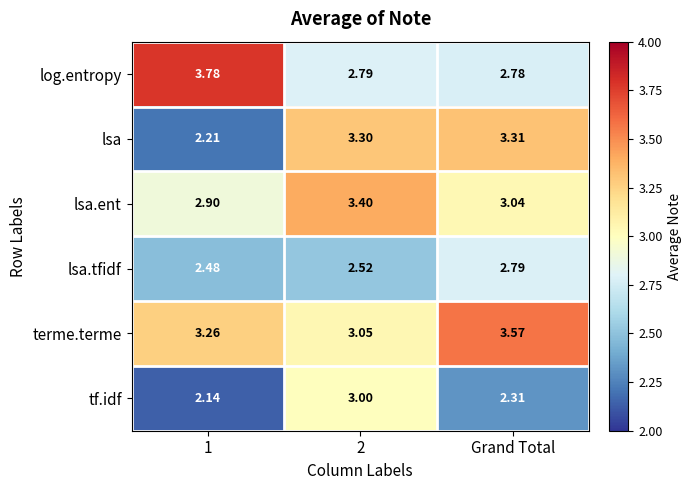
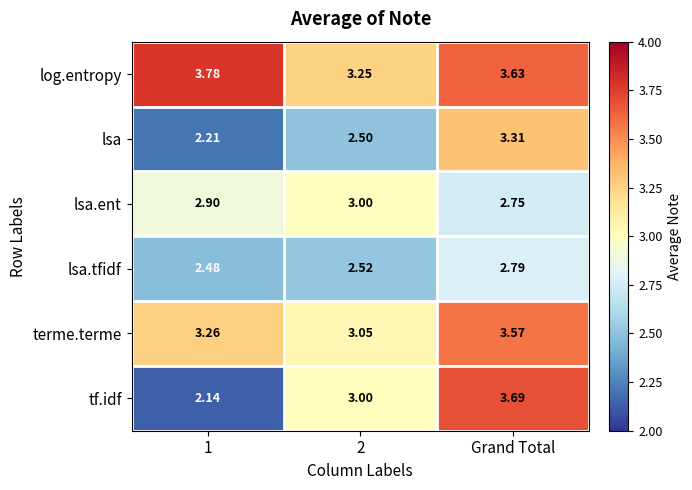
log.entropy, 2: 2.79 -> 3.25
log.entropy, Grand Total: 2.78 -> 3.63
lsa, 2: 3.30 -> 2.50
lsa.ent, 2: 3.40 -> 3.00
lsa.ent, Grand Total: 3.04 -> 2.75
tf.idf, Grand Total: 2.31 -> 3.69
